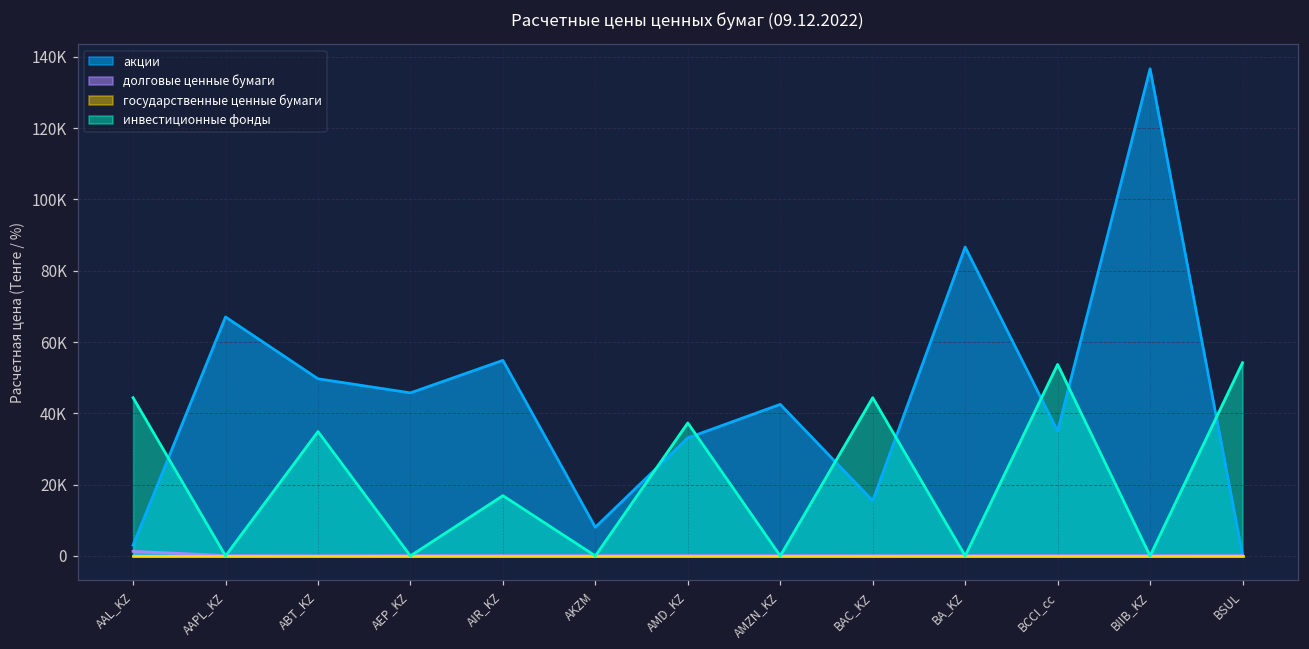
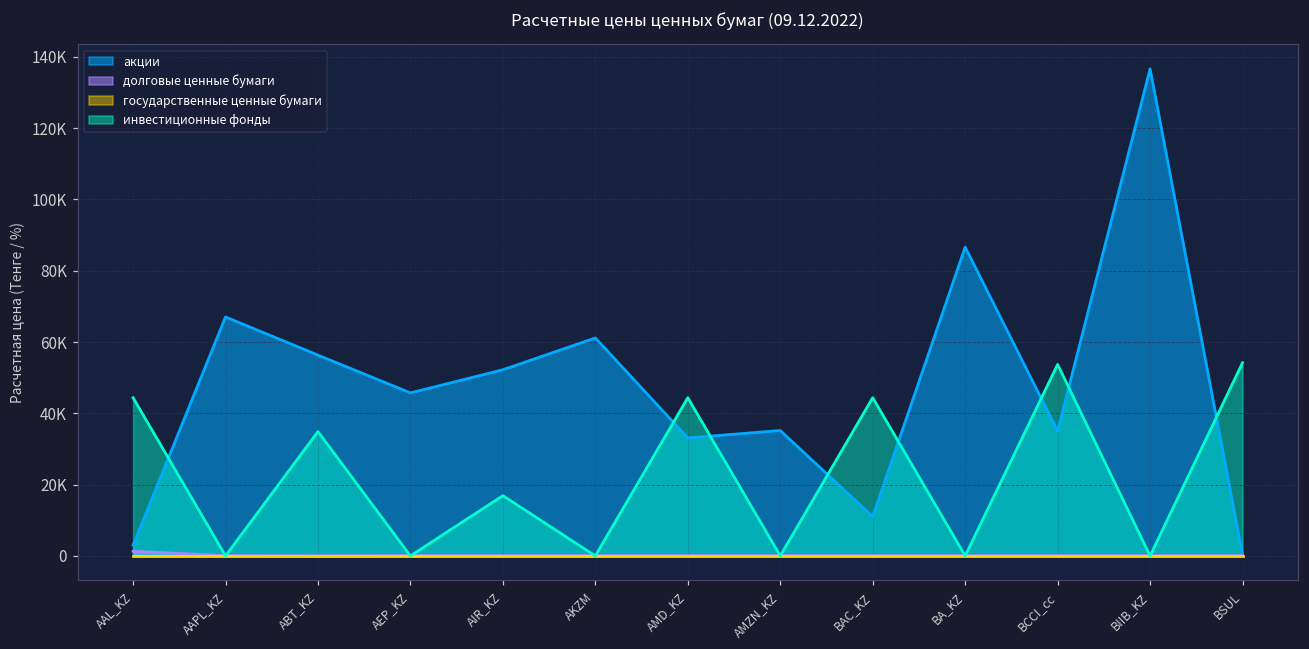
акции, ABT_KZ: 50000 -> 56000
акции, AIR_KZ: 55000 -> 52000
акции, AKZM: 8000 -> 61000
инвестиционные фонды, AMD_KZ: 37000 -> 44000
акции, AMZN_KZ: 43000 -> 35000
акции, BAC_KZ: 15000 -> 11000
